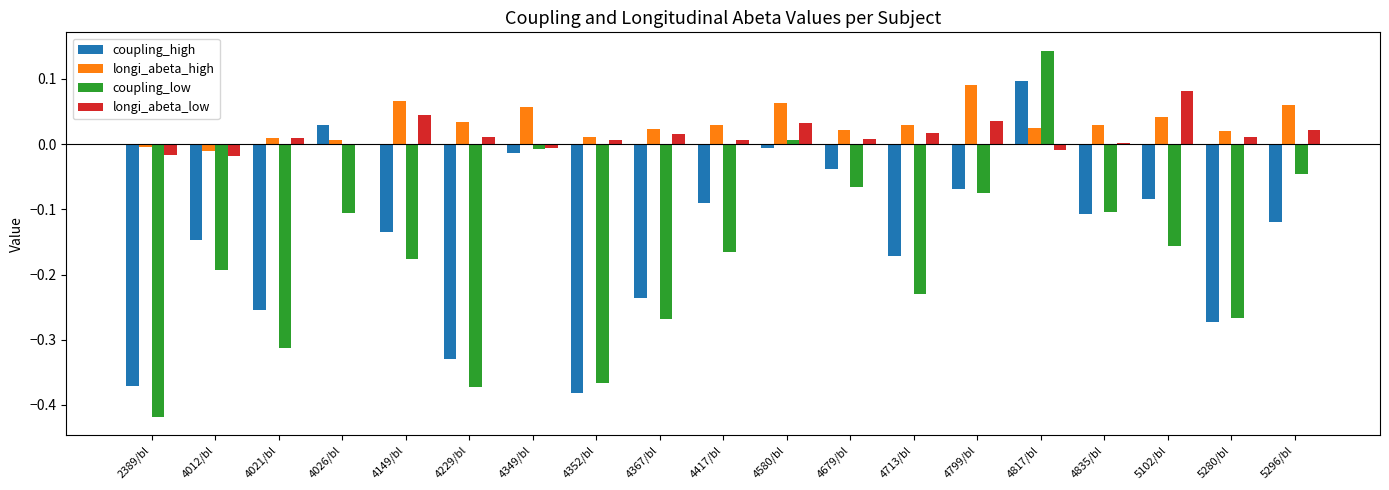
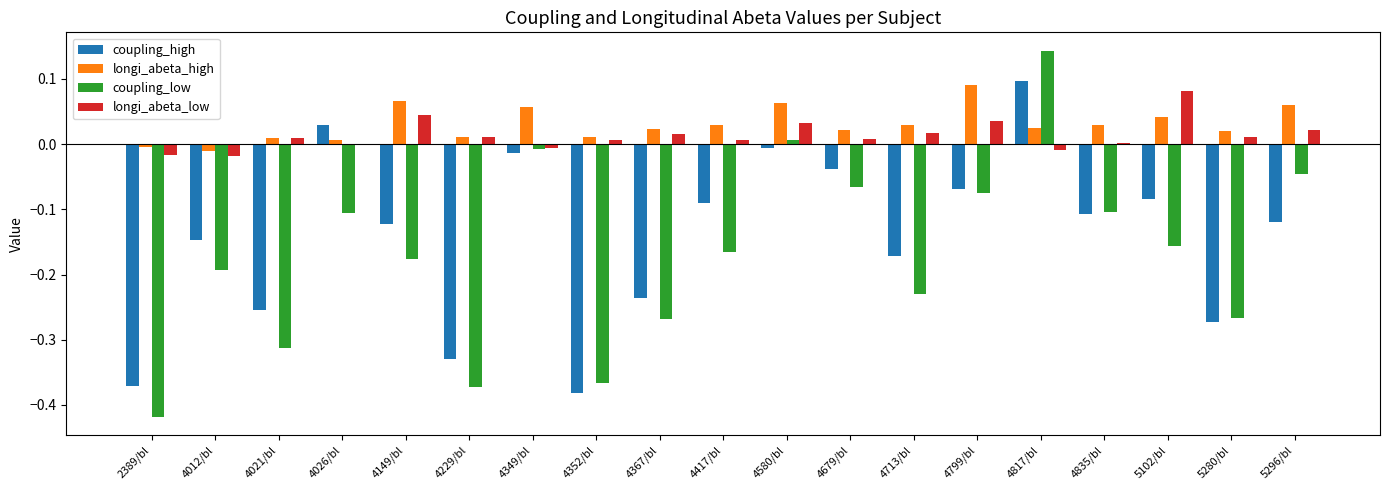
coupling_high, 4149/bl: -0.13 -> -0.12
longi_abeta_high, 4229/bl: 0.03 -> 0.01
